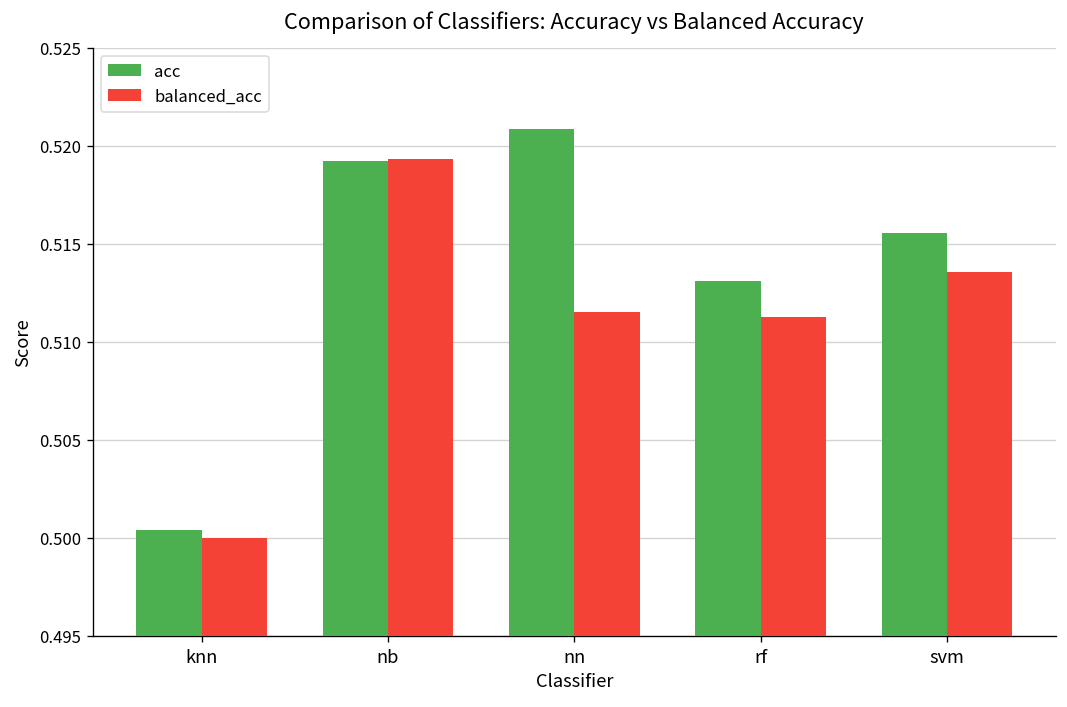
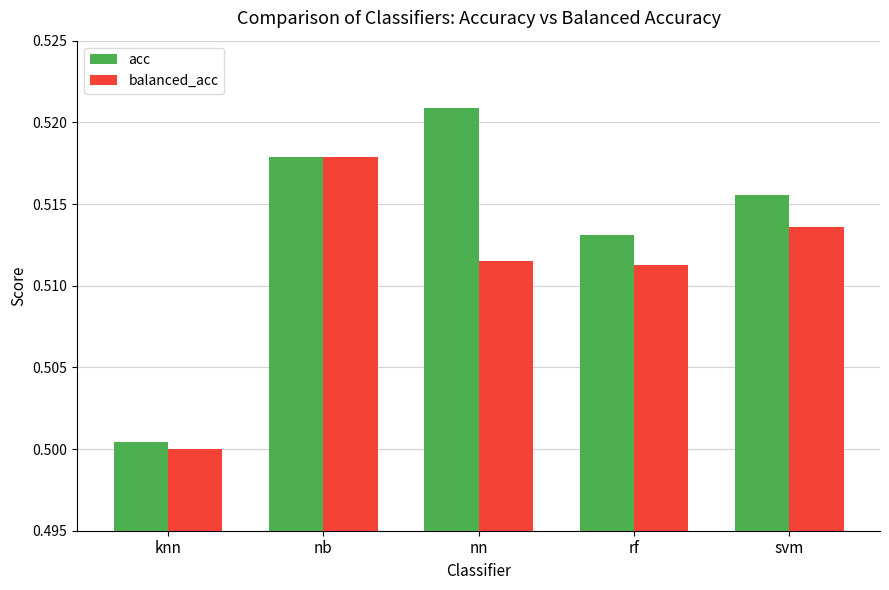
acc, nb: 0.5192 -> 0.5179
balanced_acc, nb: 0.5193 -> 0.5179
